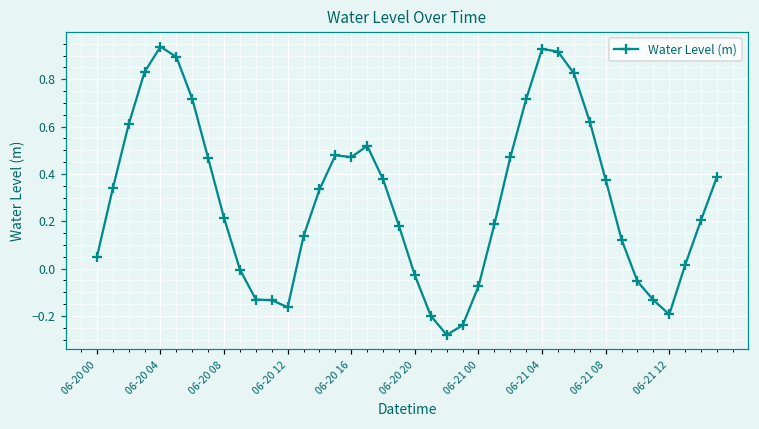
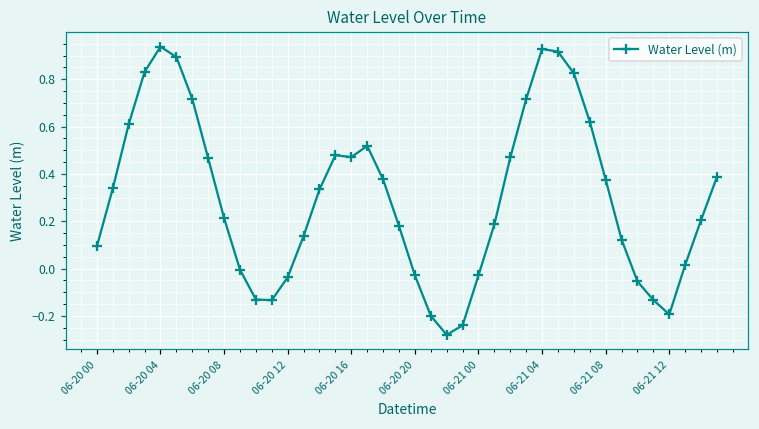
06-20 00: 0.05 -> 0.09
06-20 12: -0.16 -> -0.04
06-21 00: -0.07 -> -0.03
